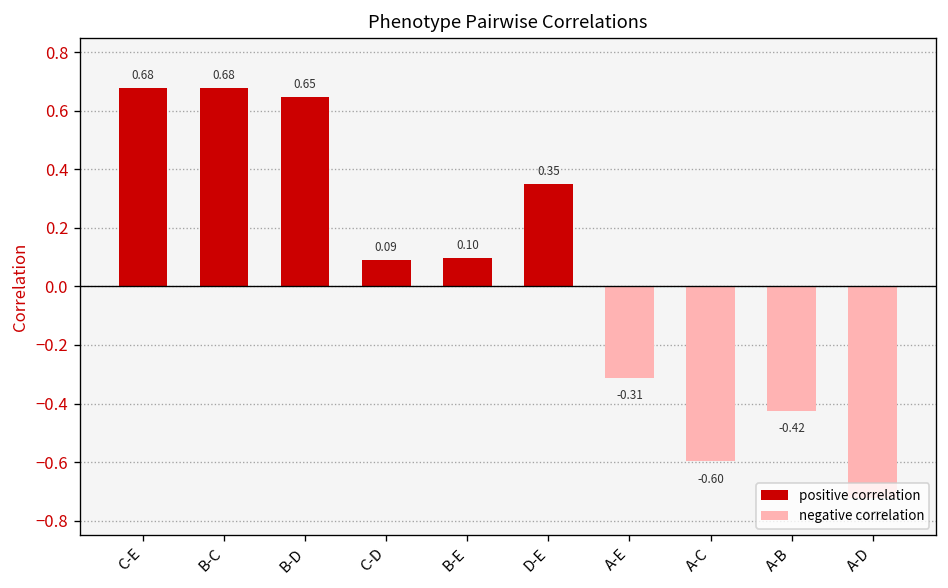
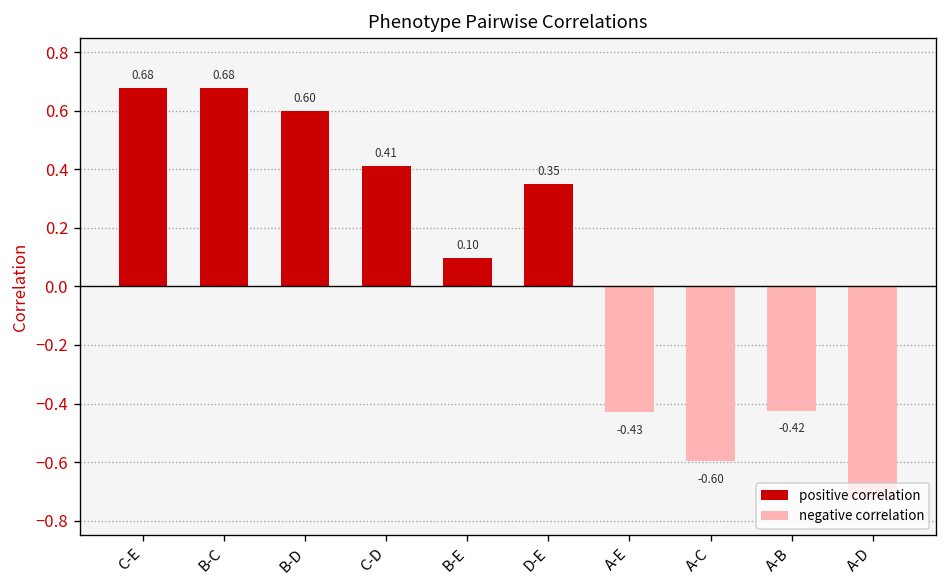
B-D: 0.65 -> 0.60
C-D: 0.09 -> 0.41
A-E: -0.31 -> -0.43
